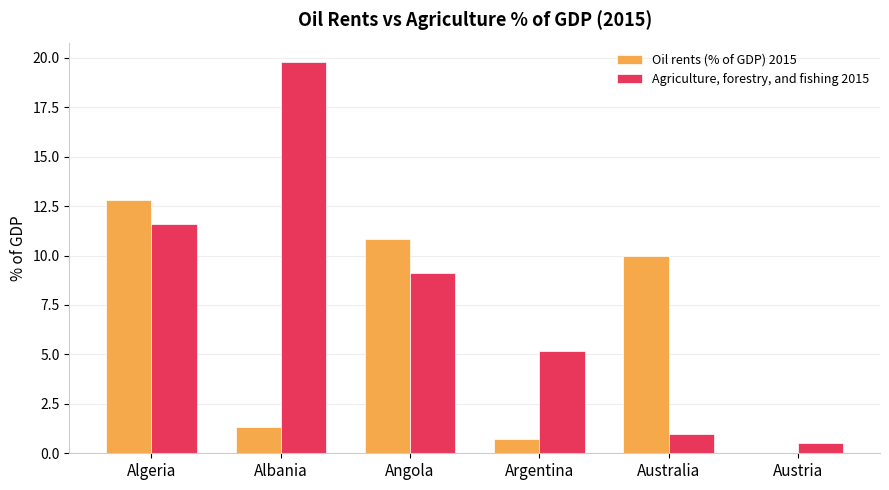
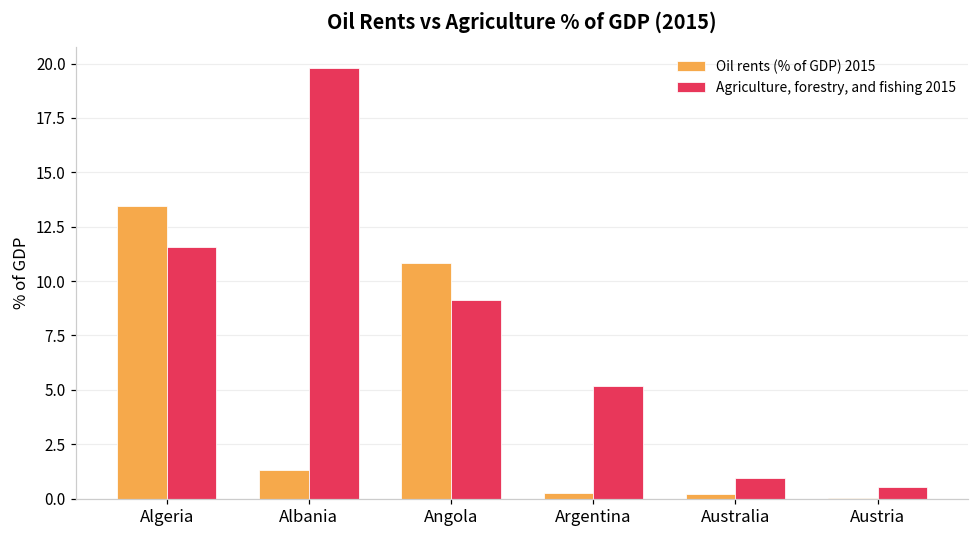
Oil rents (% of GDP) 2015, Algeria: 12.8 -> 13.5
Oil rents (% of GDP) 2015, Argentina: 0.7 -> 0.3
Oil rents (% of GDP) 2015, Australia: 10.0 -> 0.2
